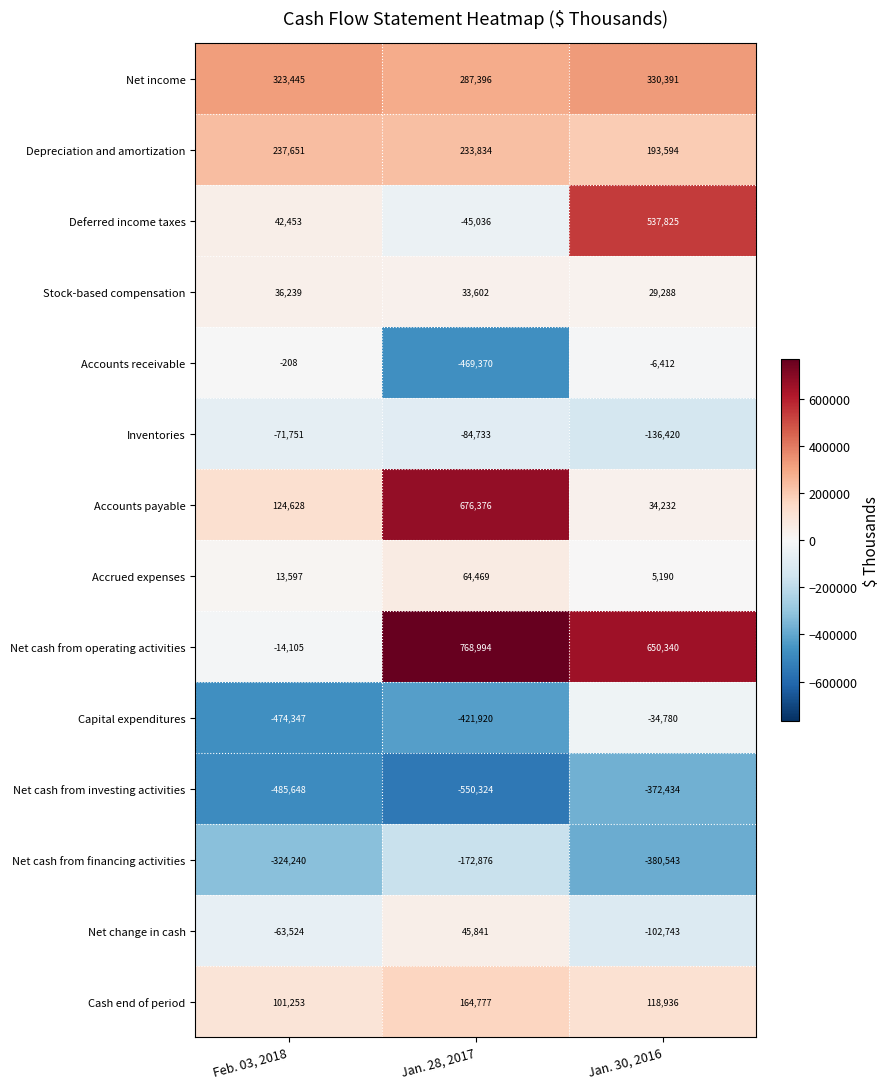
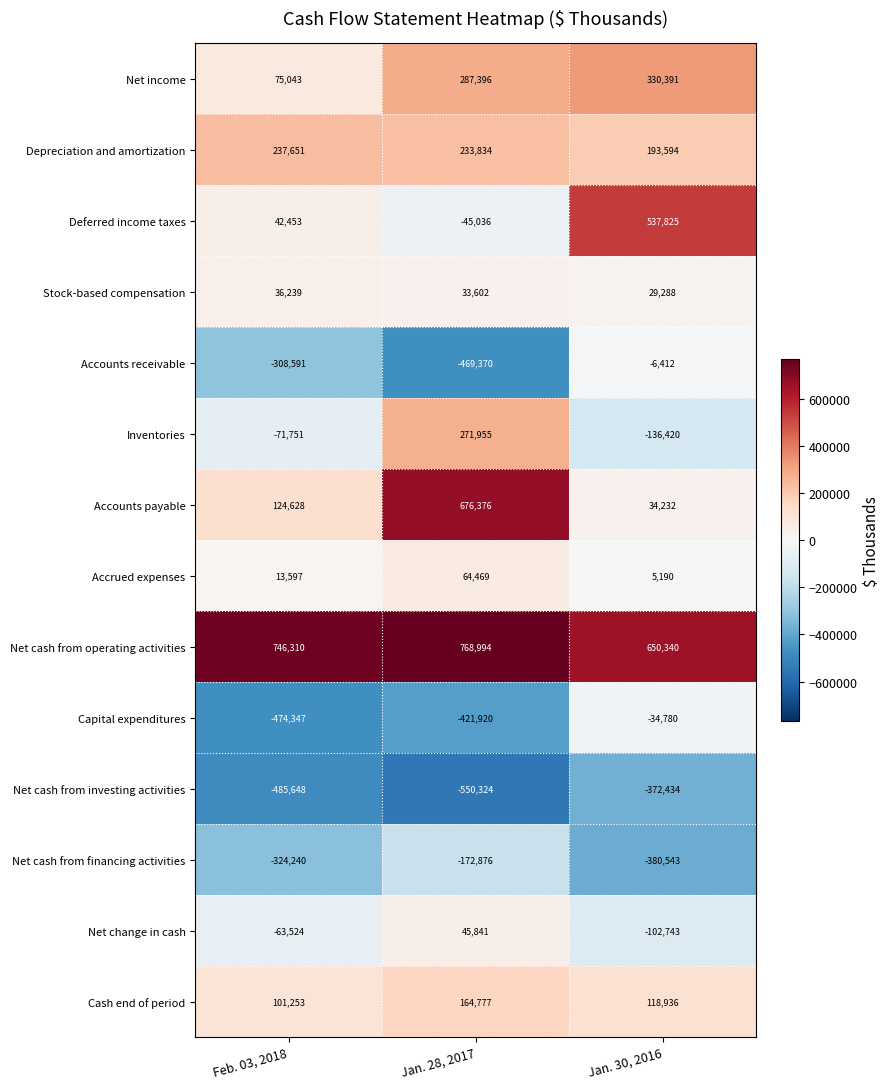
Net income, Feb. 03, 2018: 323,445 -> 75,043
Accounts receivable, Feb. 03, 2018: -208 -> -308,591
Inventories, Jan. 28, 2017: -84,733 -> 271,955
Net cash from operating activities, Feb. 03, 2018: -14,105 -> 746,310
